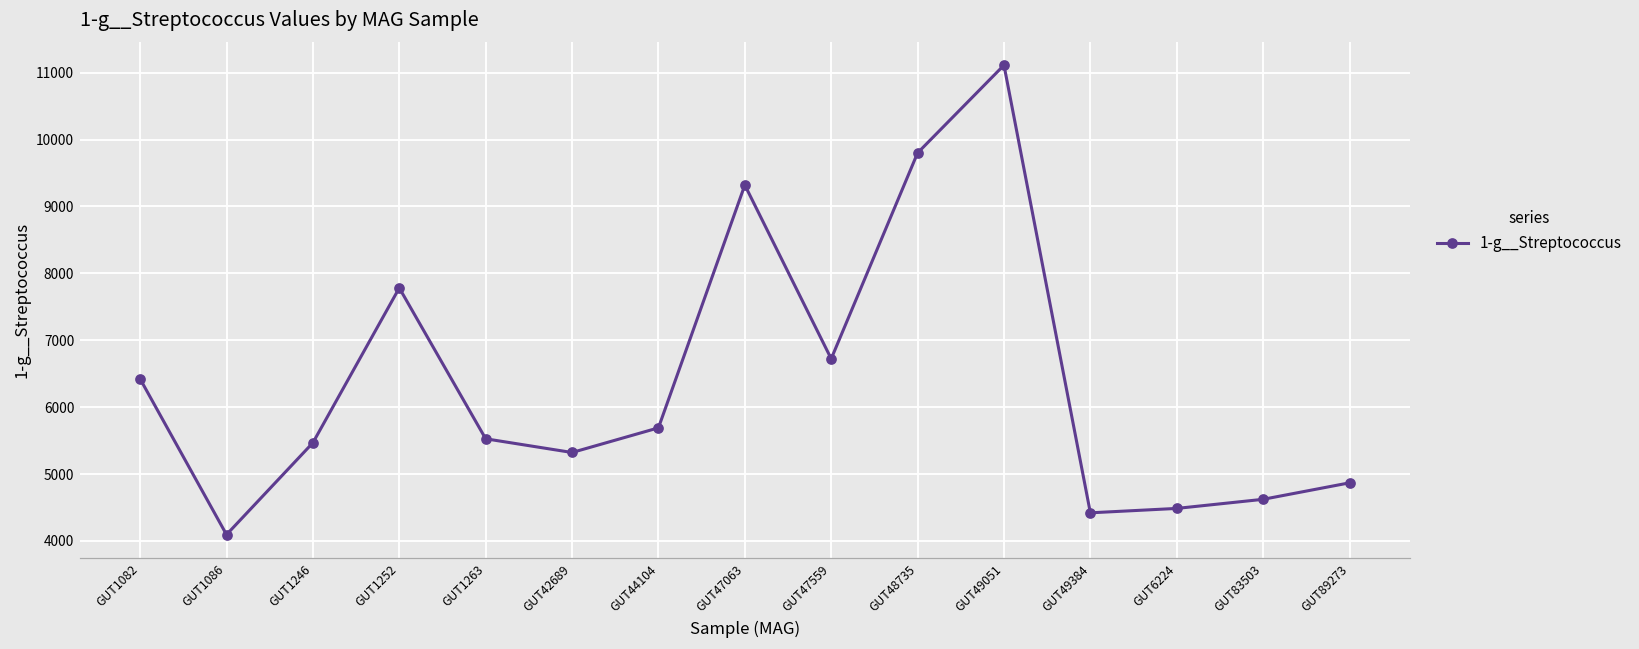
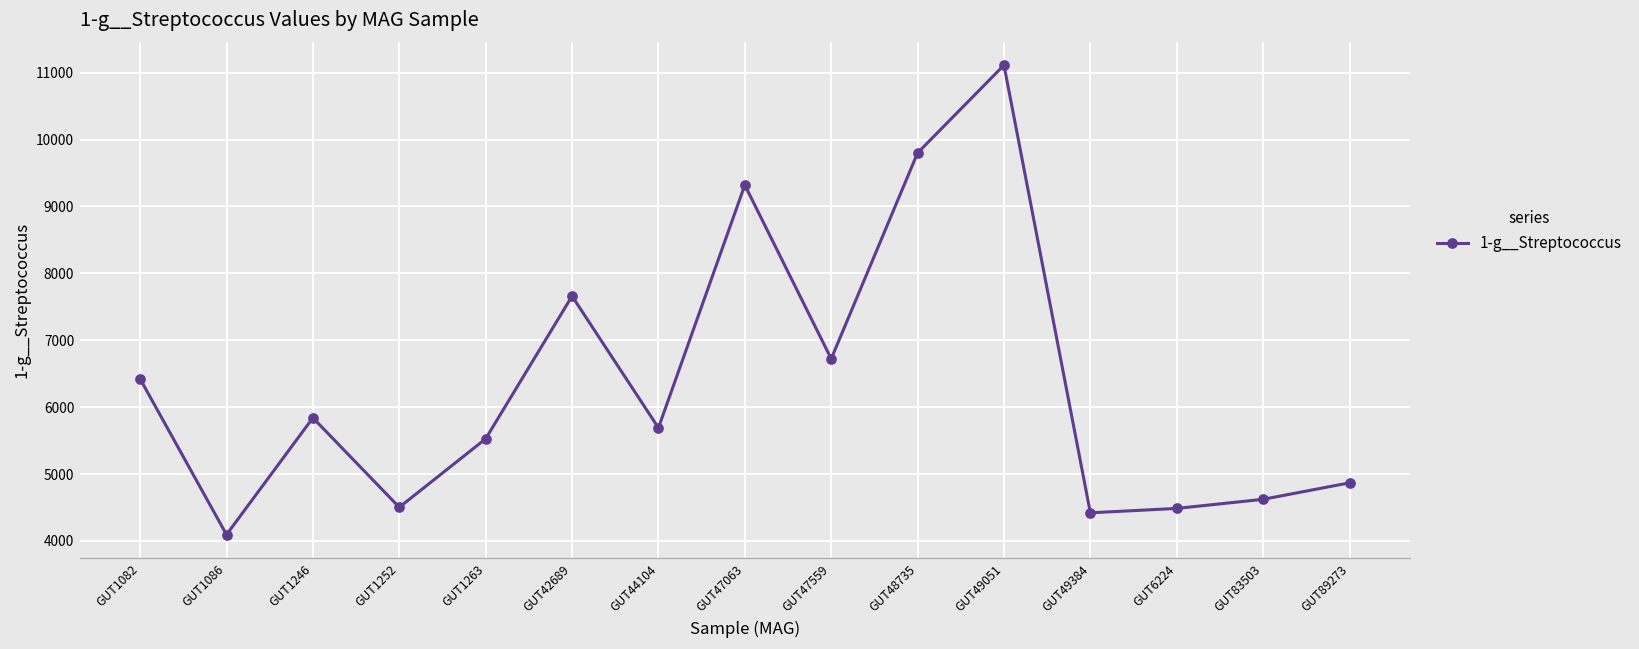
GUT1246: 5500 -> 5800
GUT1252: 7800 -> 4500
GUT42689: 5300 -> 7700
